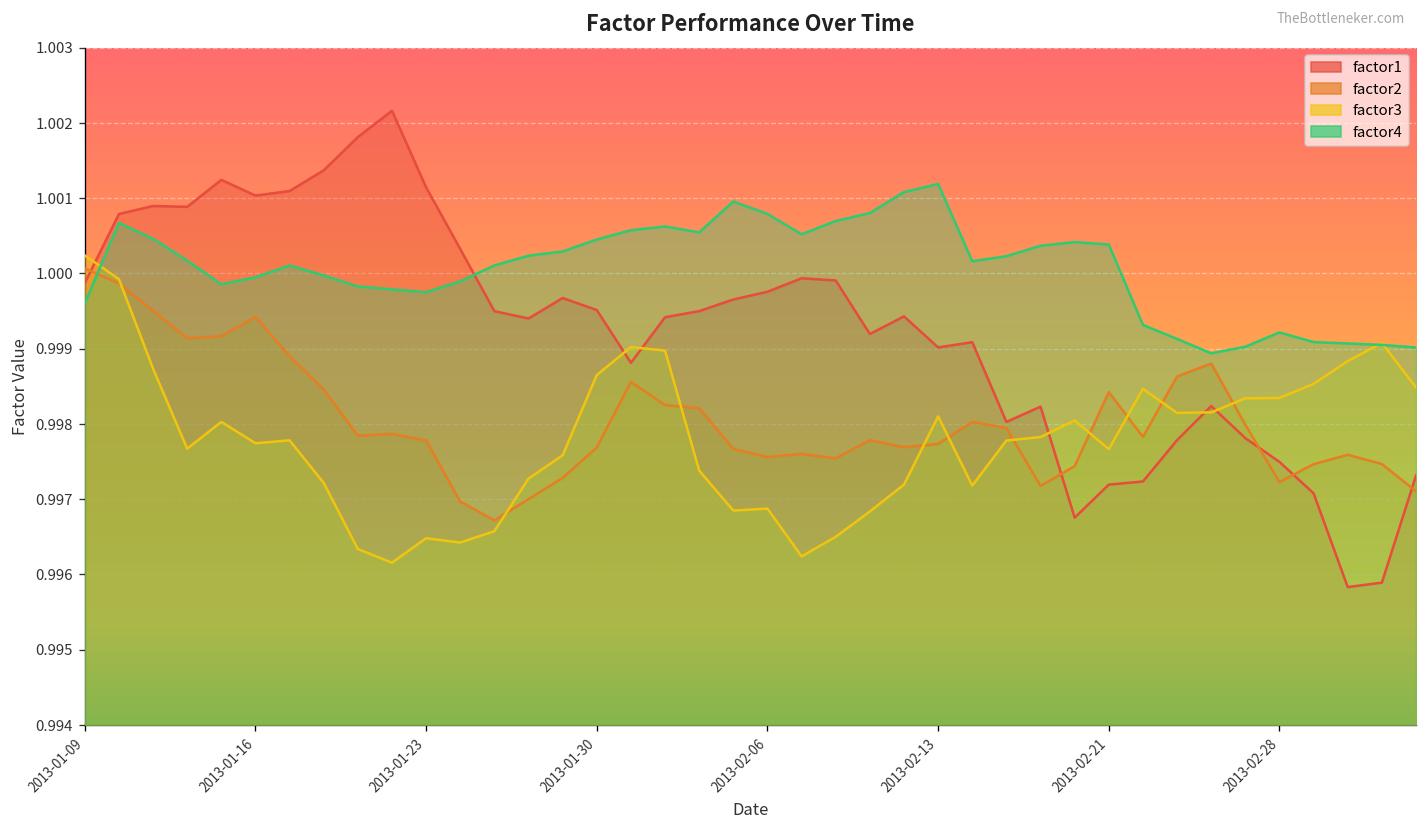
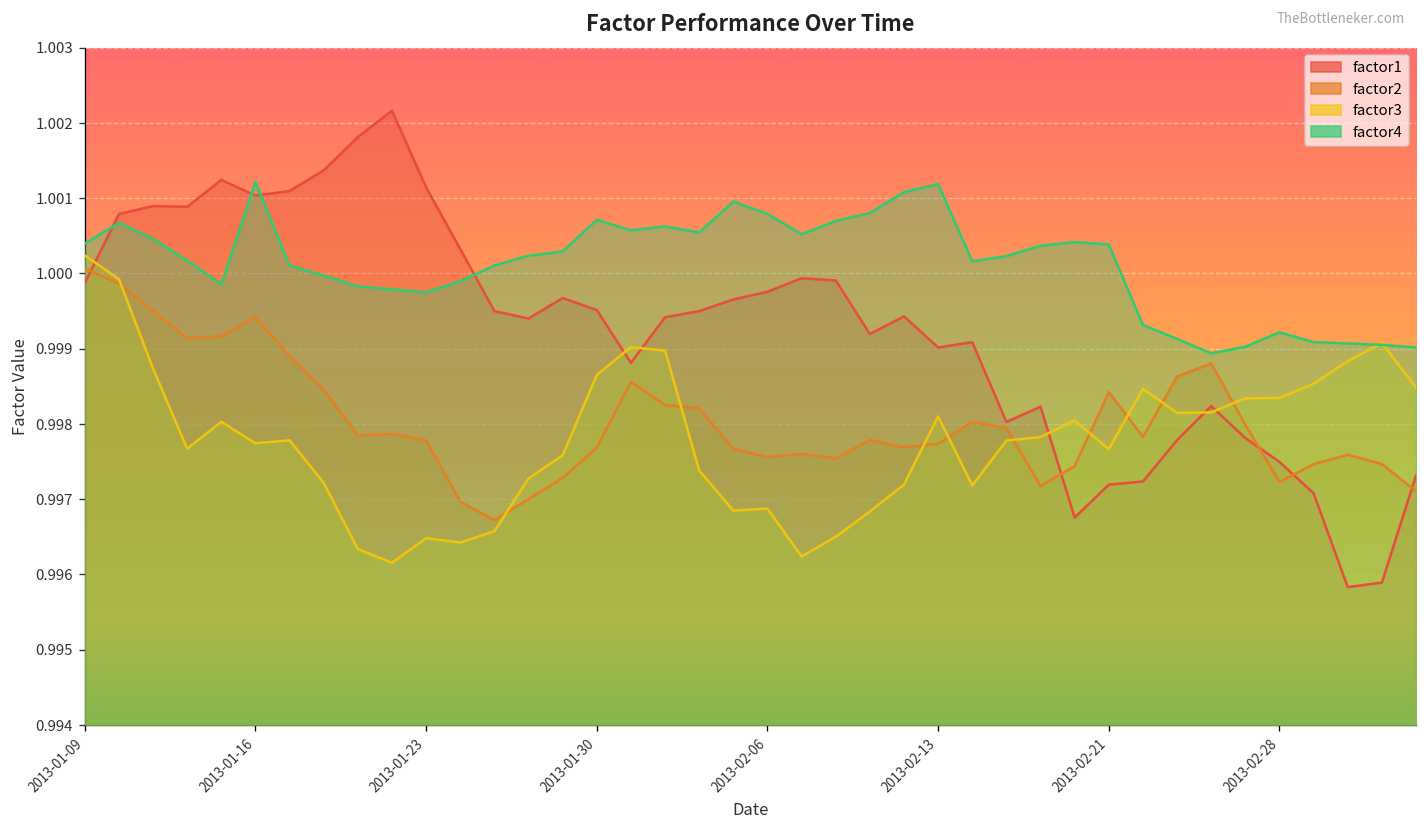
factor4, 2013-01-09: 0.9996 -> 1.0004
factor4, 2013-01-16: 0.9999 -> 1.0012
factor4, 2013-01-30: 1.0005 -> 1.0007
